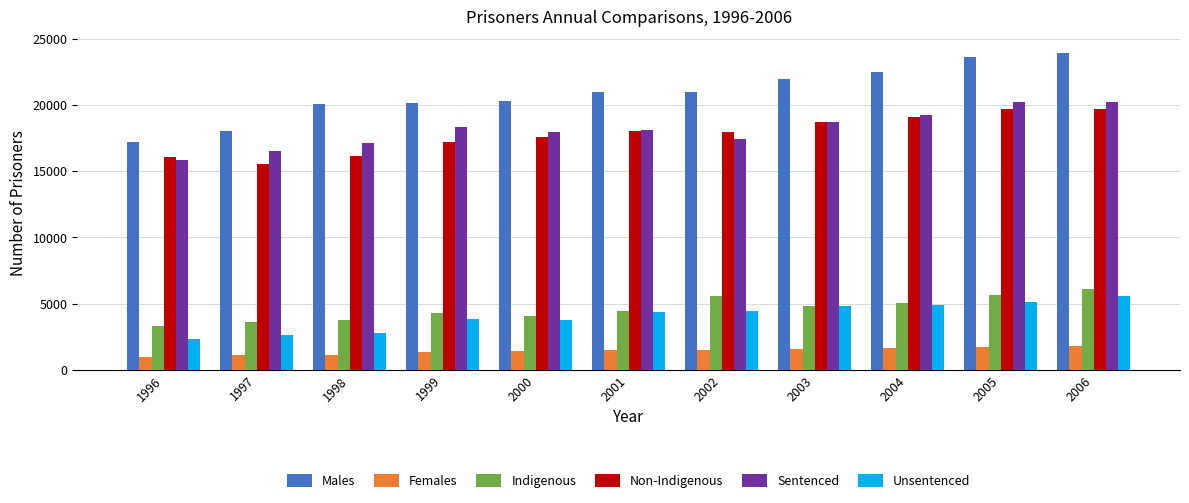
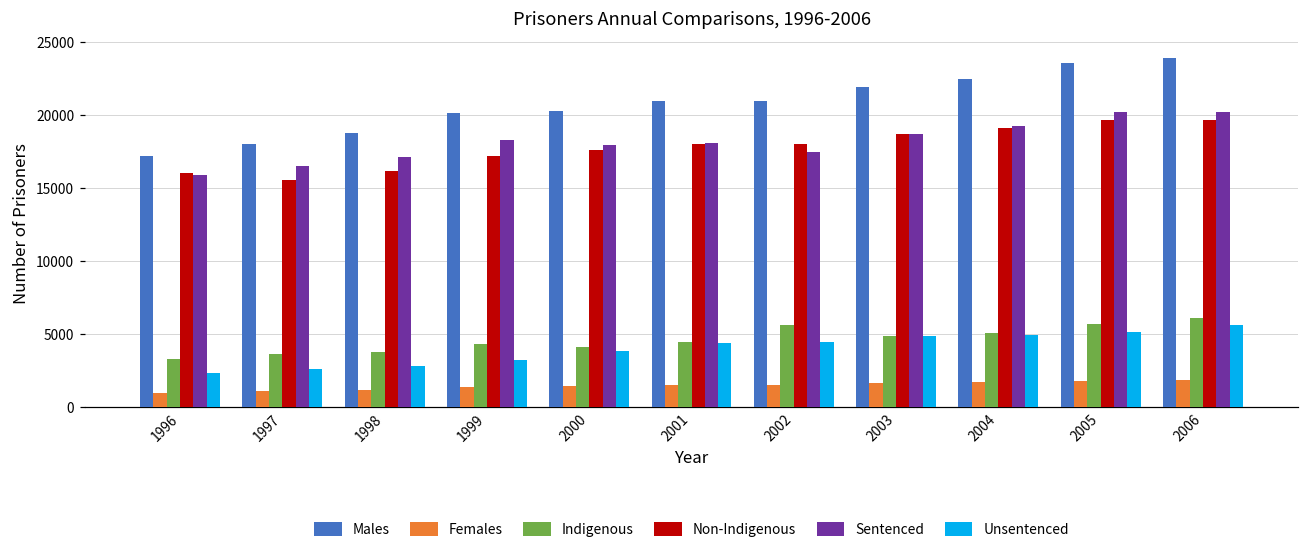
Males, 1998: 20100 -> 18800
Unsentenced, 1999: 3800 -> 3200
